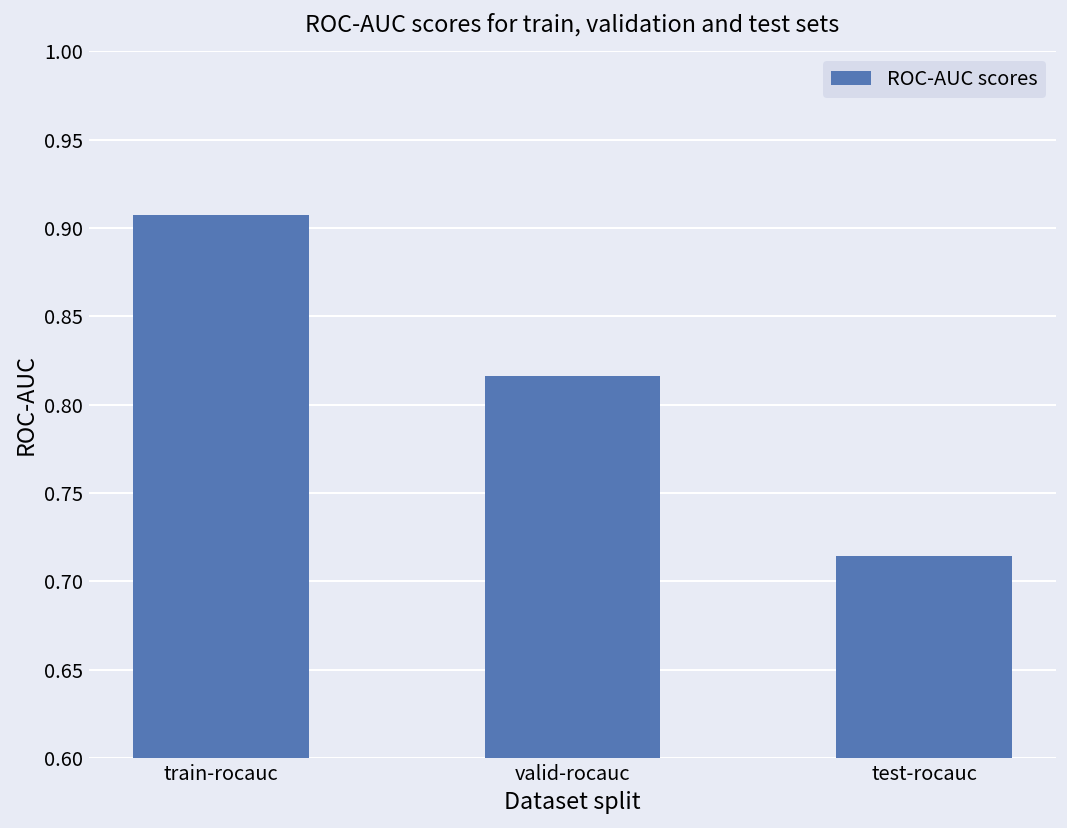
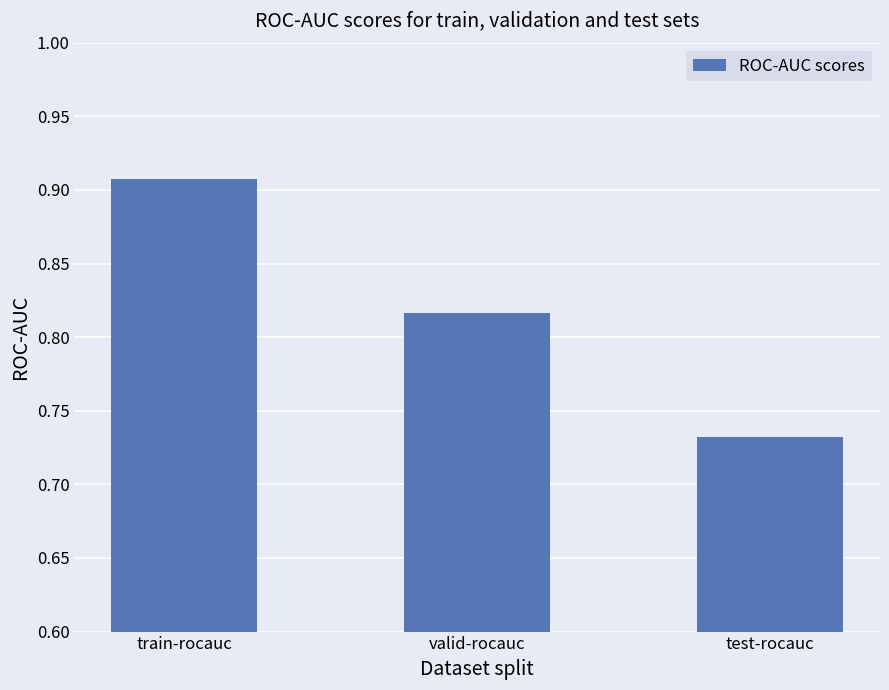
test-rocauc: 0.714 -> 0.732
